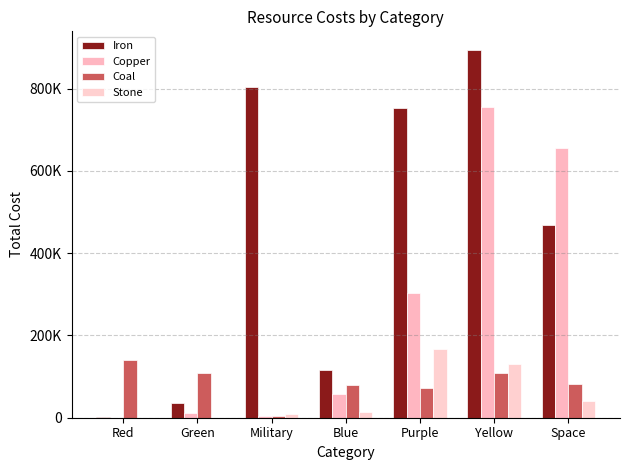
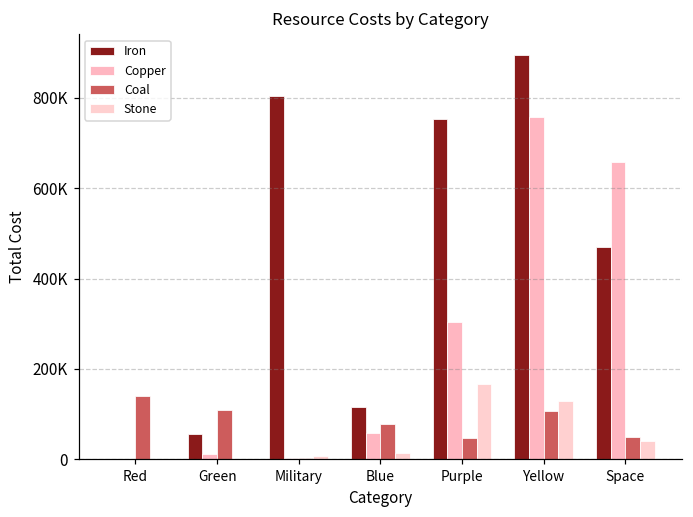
Iron, Green: 40000 -> 60000
Coal, Purple: 70000 -> 50000
Coal, Space: 80000 -> 50000
